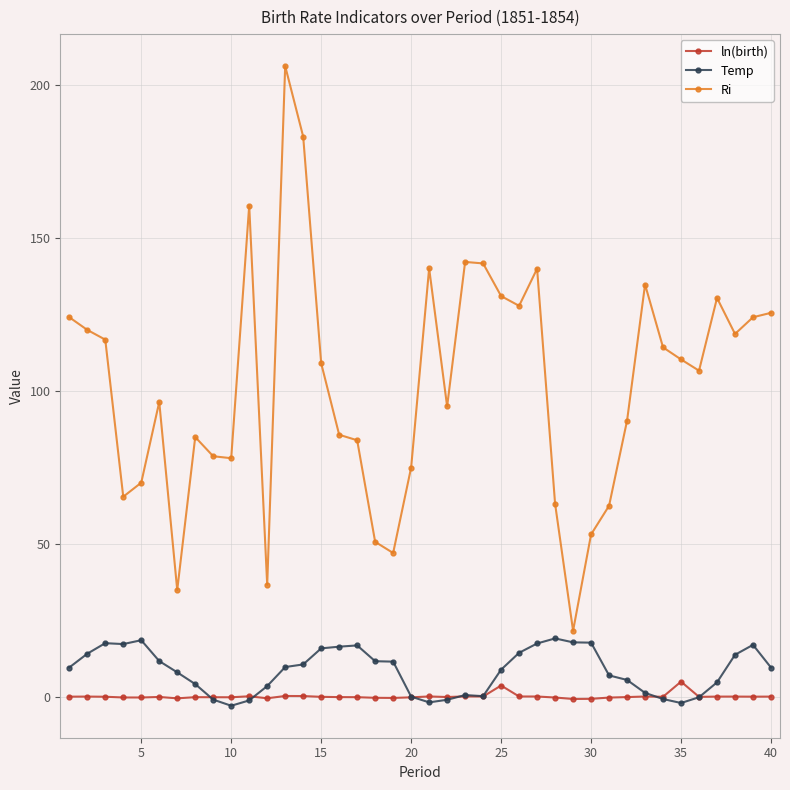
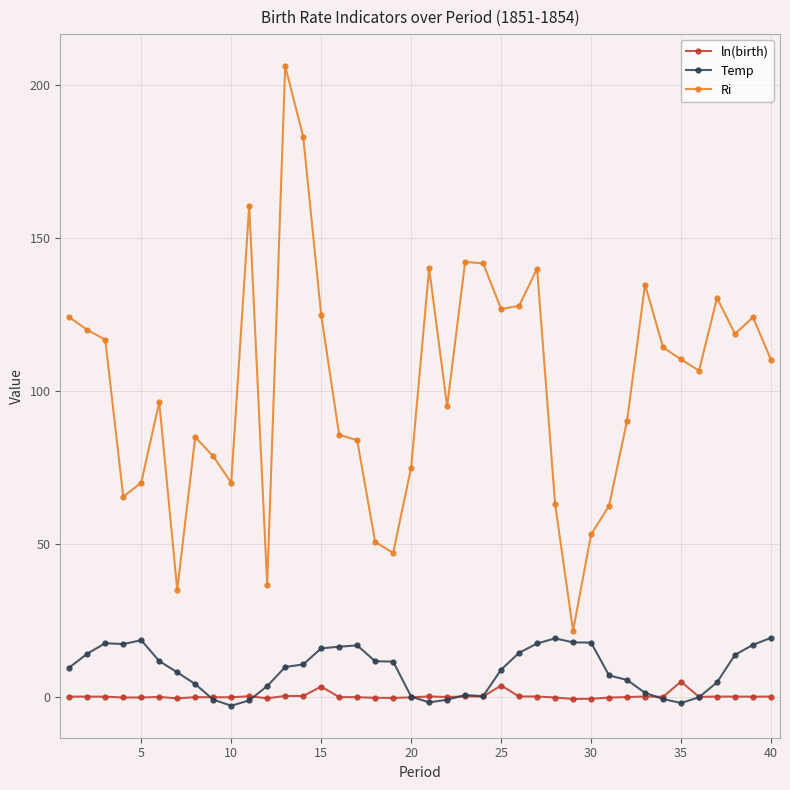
Ri, 10: 78 -> 70
ln(birth), 15: 0 -> 3
Ri, 15: 109 -> 125
Ri, 25: 131 -> 127
Temp, 40: 10 -> 19
Ri, 40: 126 -> 110
